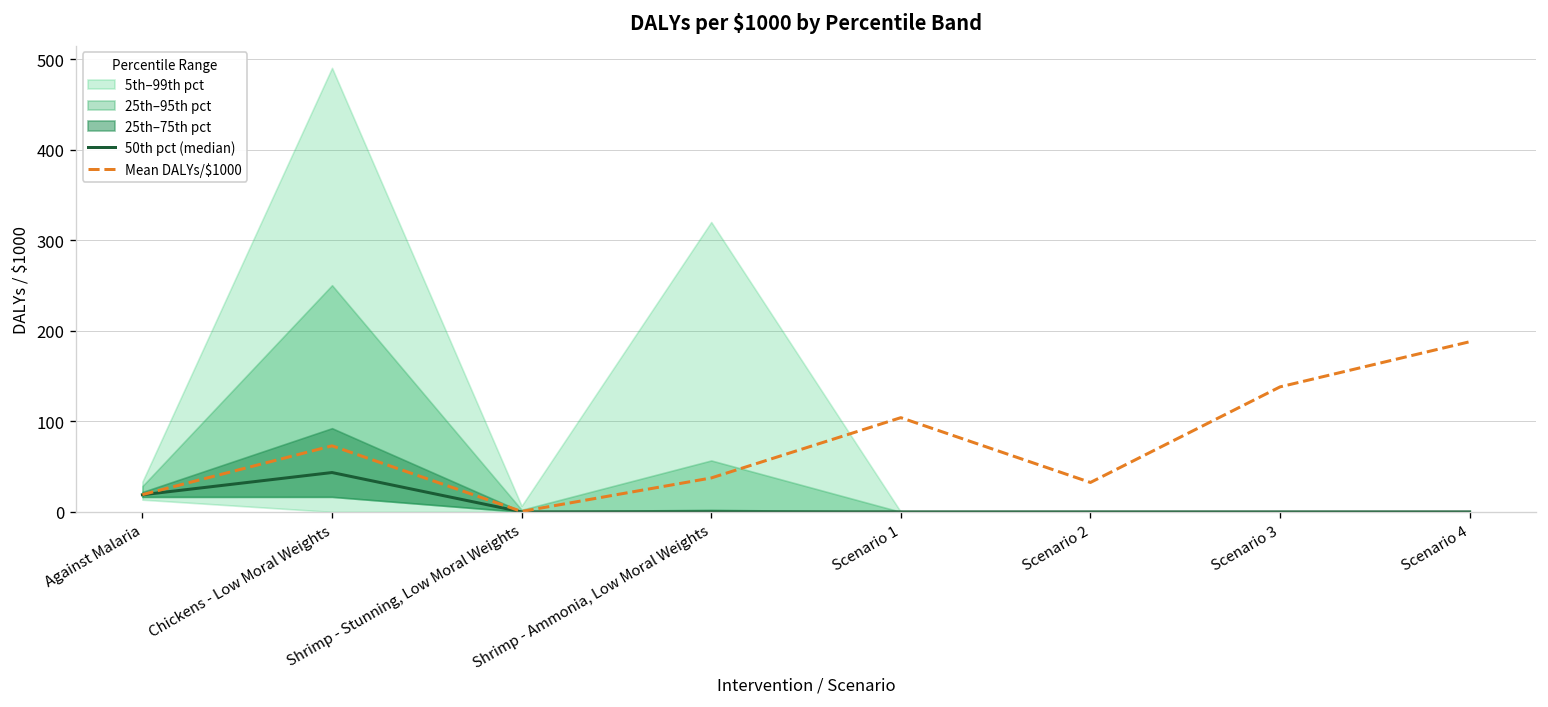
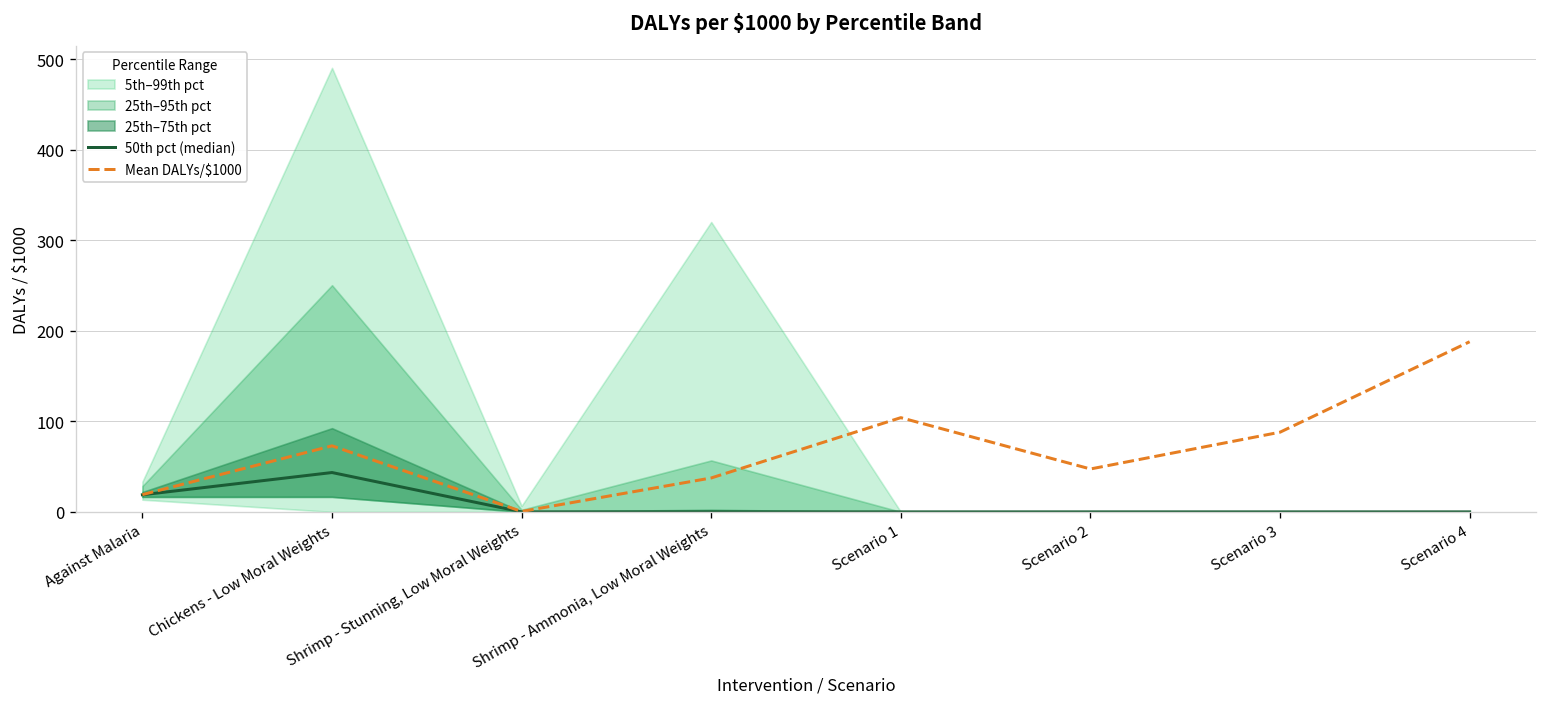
Mean DALYs/$1000, Scenario 2: 30 -> 50
Mean DALYs/$1000, Scenario 3: 140 -> 90
